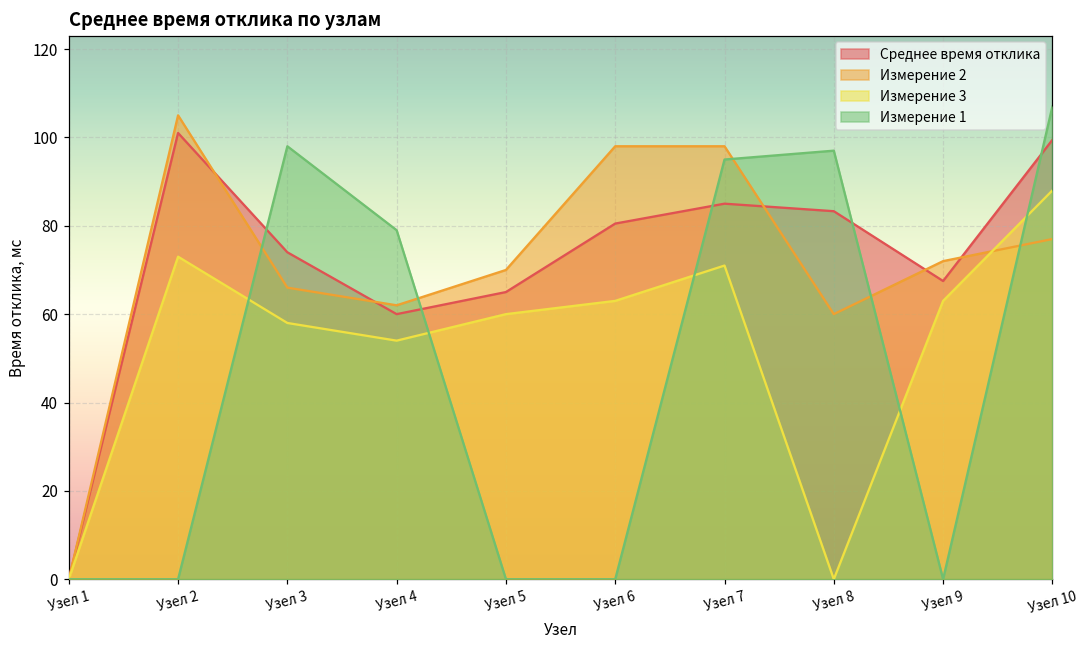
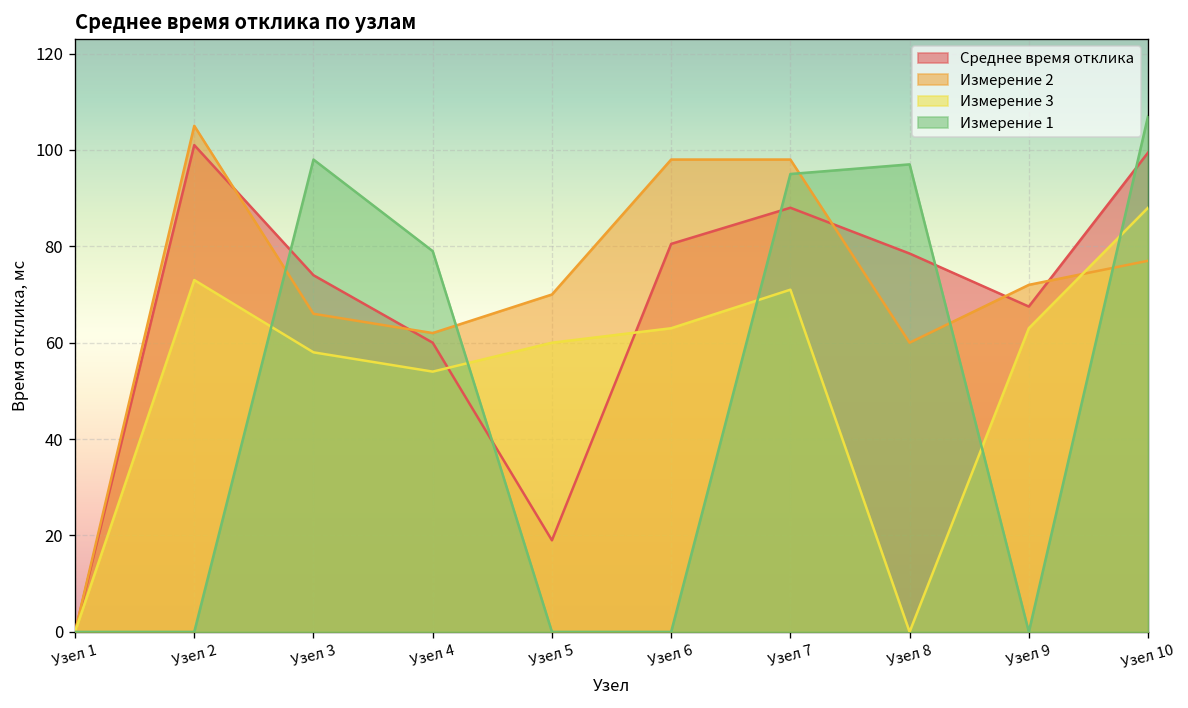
Среднее время отклика, Узел 5: 65 -> 19
Среднее время отклика, Узел 7: 85 -> 88
Среднее время отклика, Узел 8: 83 -> 79
